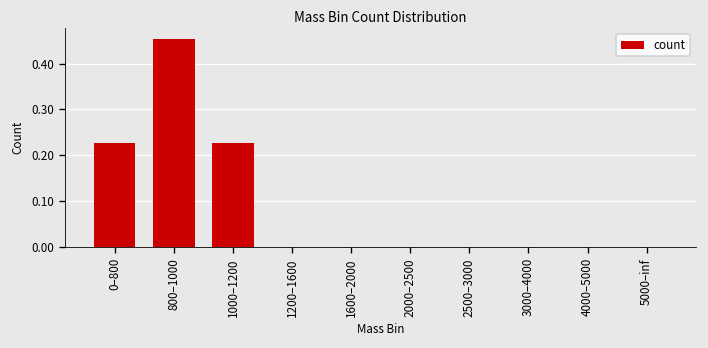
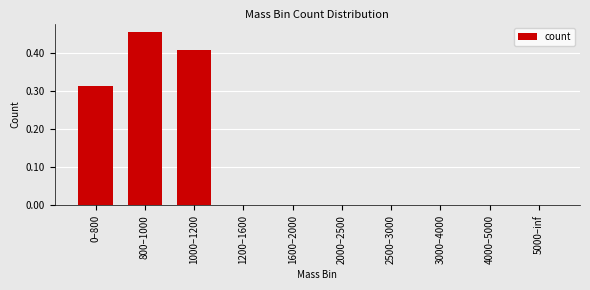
0–800: 0.23 -> 0.31
1000–1200: 0.23 -> 0.41
